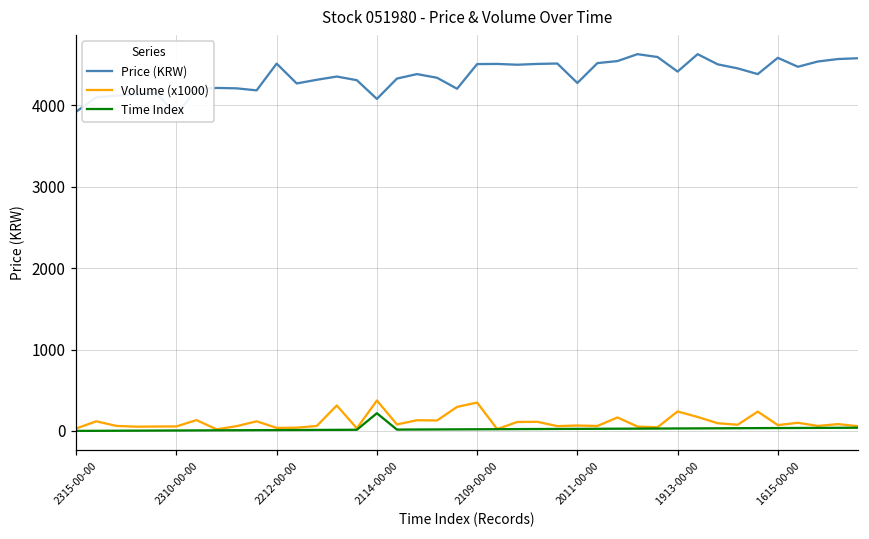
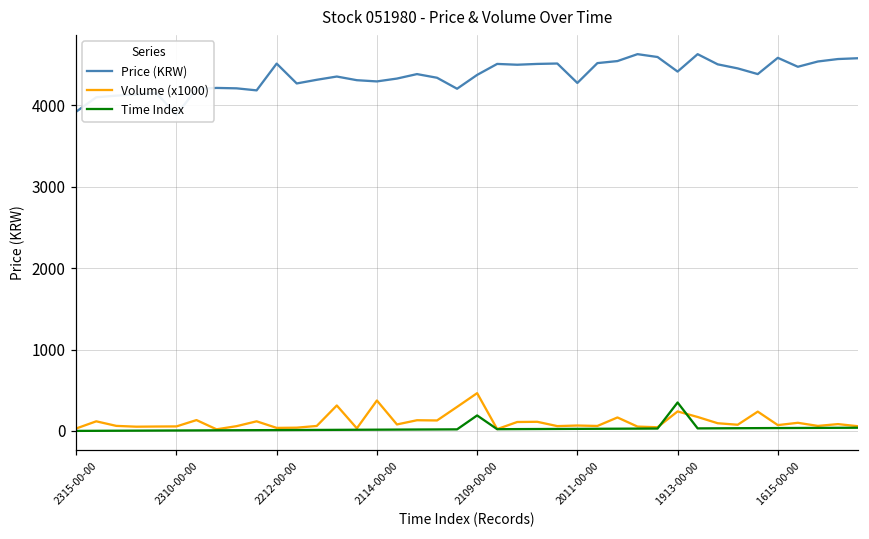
Price (KRW), 2114-00-00: 4100 -> 4300
Time Index, 2114-00-00: 200 -> 0
Price (KRW), 2109-00-00: 4500 -> 4400
Volume (x1000), 2109-00-00: 300 -> 500
Time Index, 2109-00-00: 0 -> 200
Time Index, 1913-00-00: 0 -> 300
